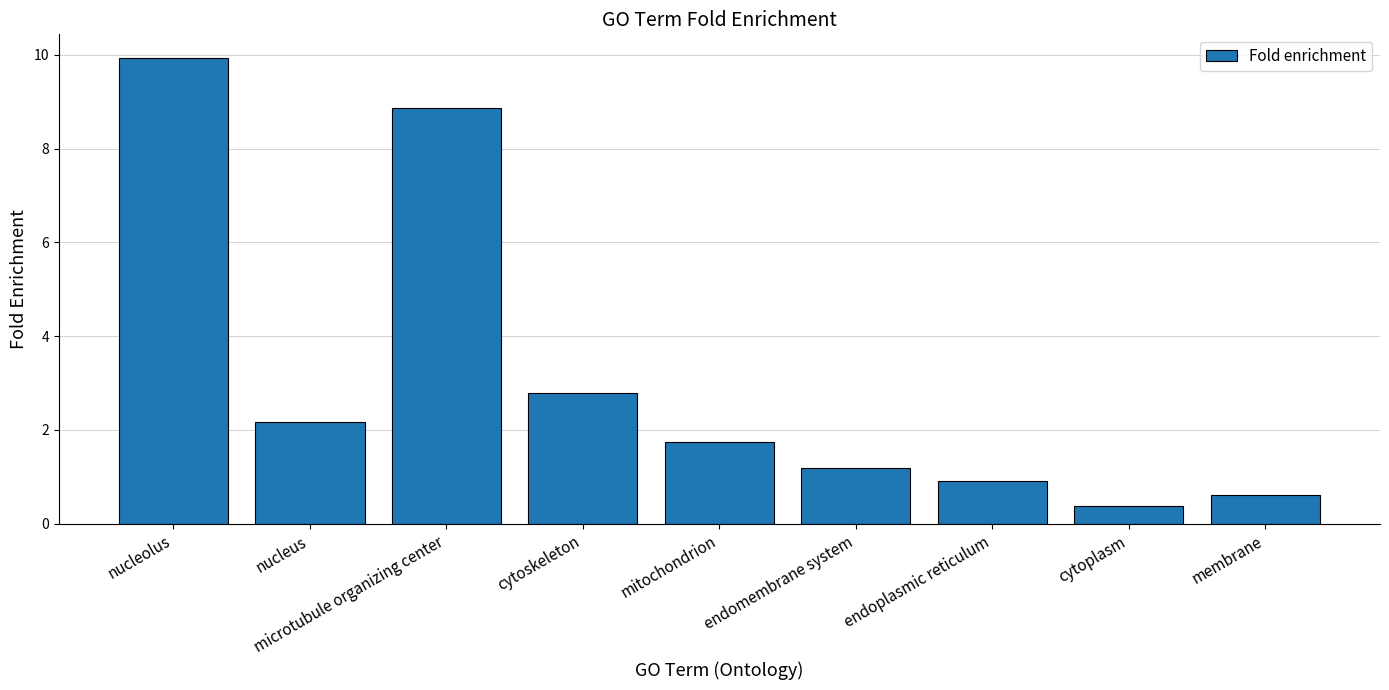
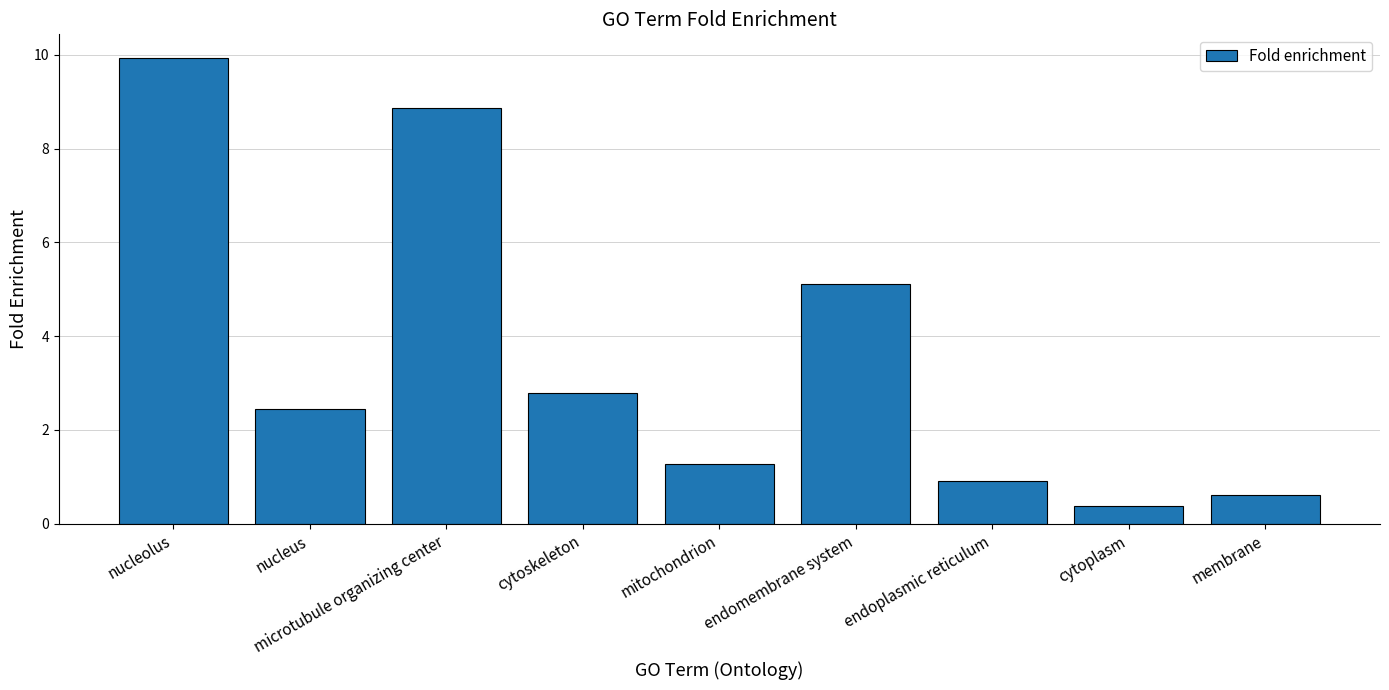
nucleus: 2.2 -> 2.5
mitochondrion: 1.7 -> 1.3
endomembrane system: 1.2 -> 5.1
